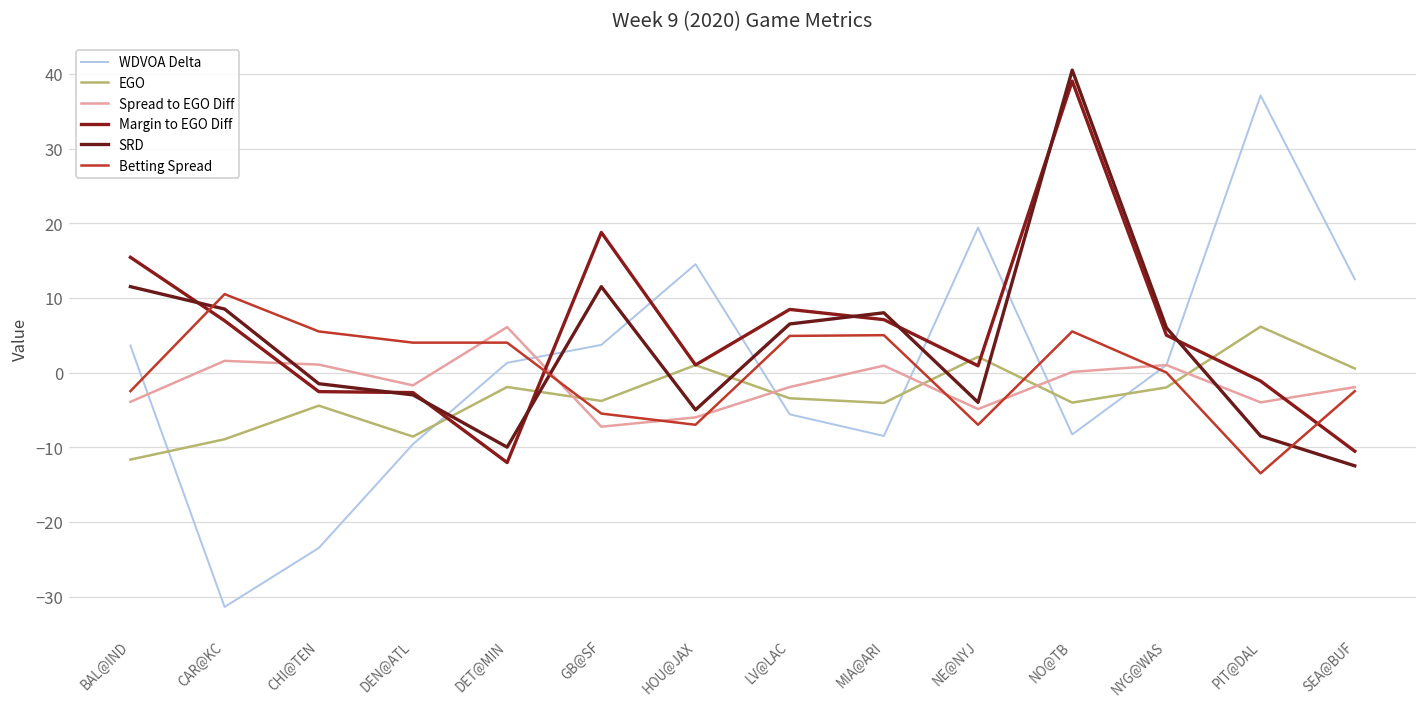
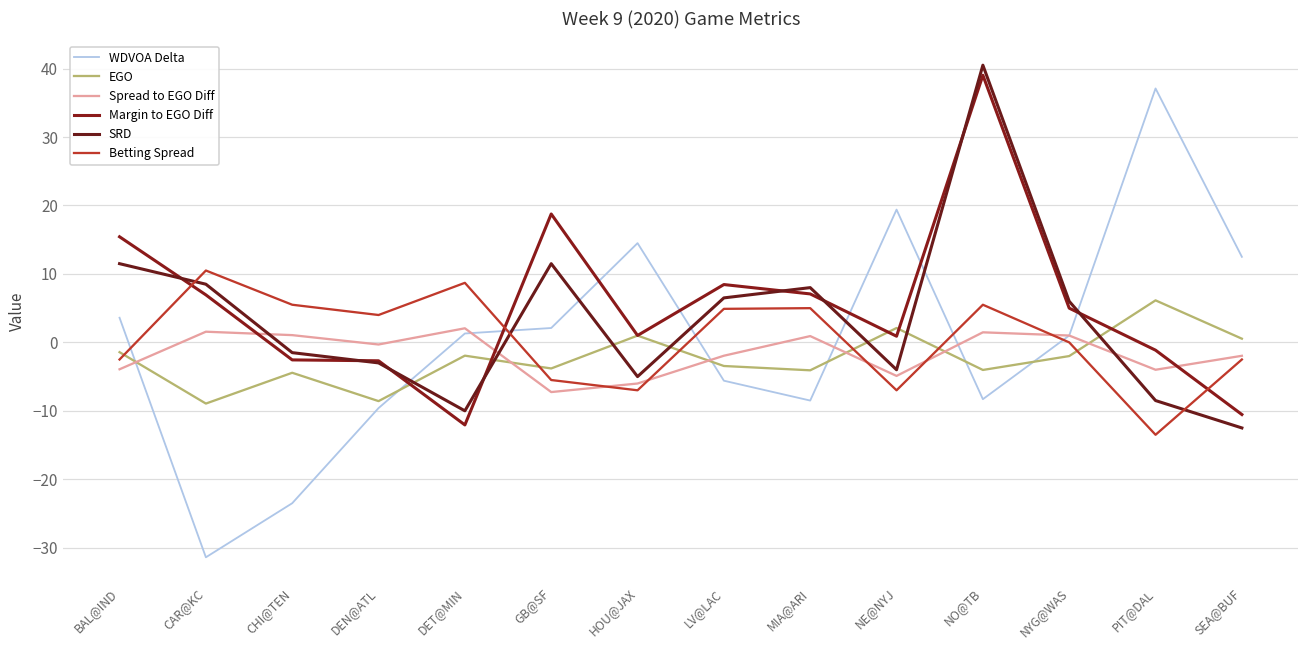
EGO, BAL@IND: -12 -> -1
Spread to EGO Diff, DEN@ATL: -2 -> 0
Spread to EGO Diff, DET@MIN: 6 -> 2
Betting Spread, DET@MIN: 4 -> 9
WDVOA Delta, GB@SF: 4 -> 2
Spread to EGO Diff, NO@TB: 0 -> 1
